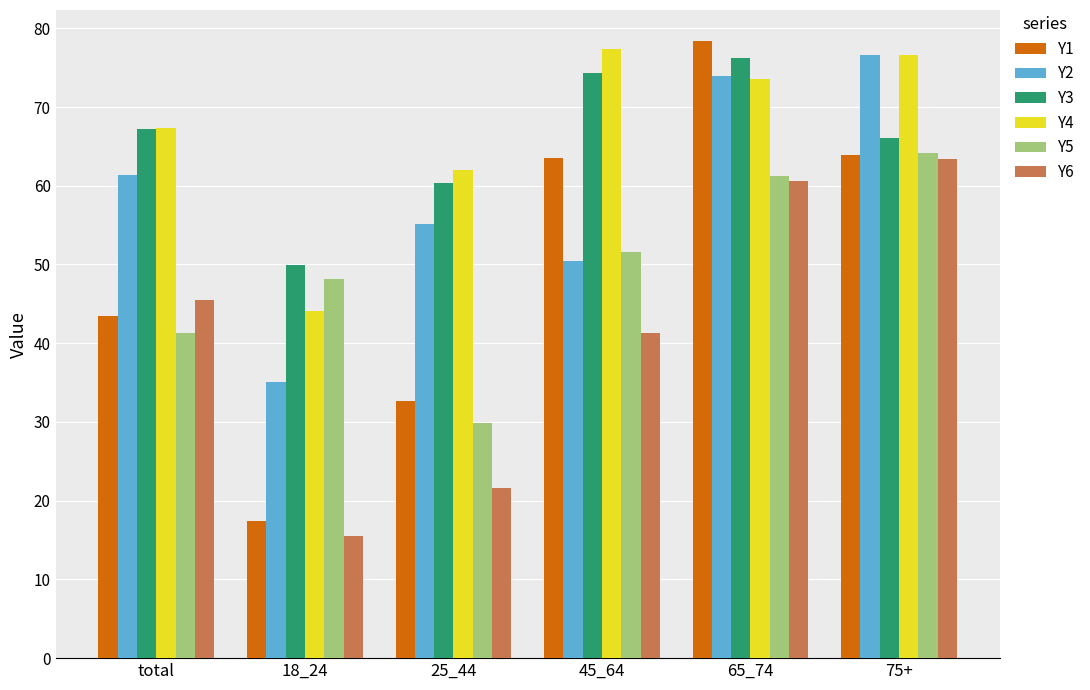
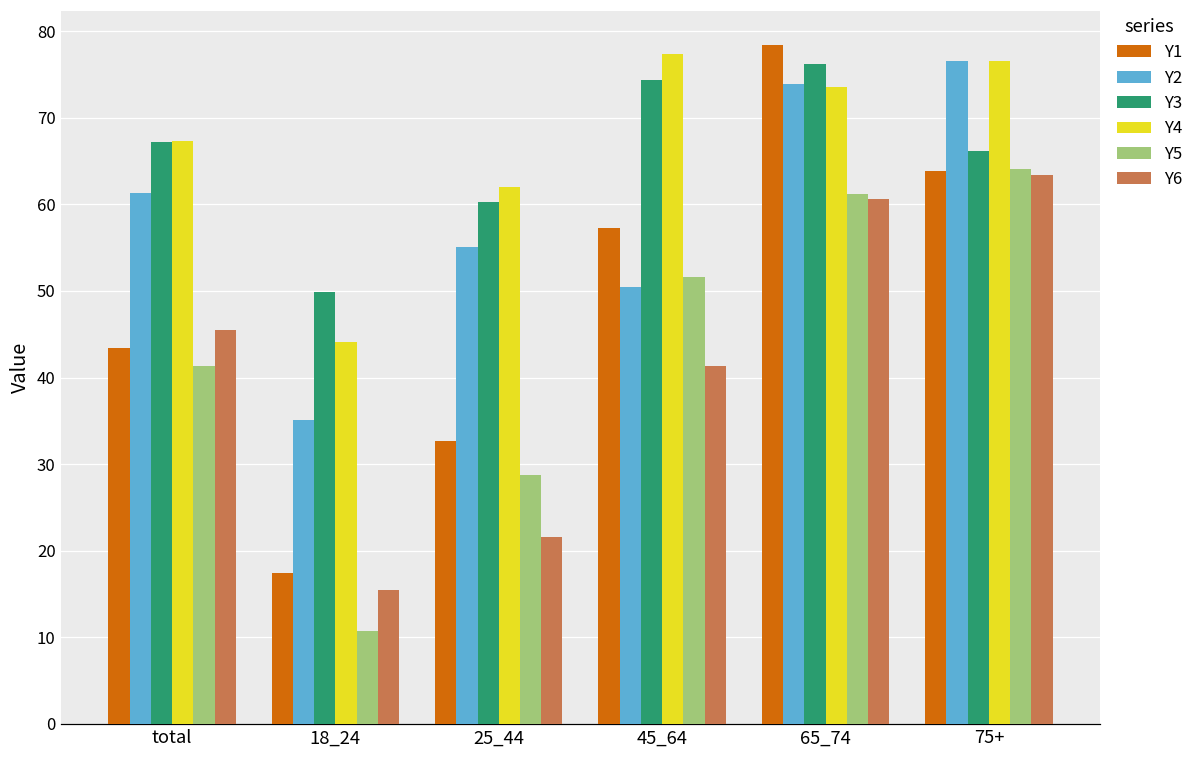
Y5, 18_24: 48 -> 11
Y5, 25_44: 30 -> 29
Y1, 45_64: 64 -> 57
